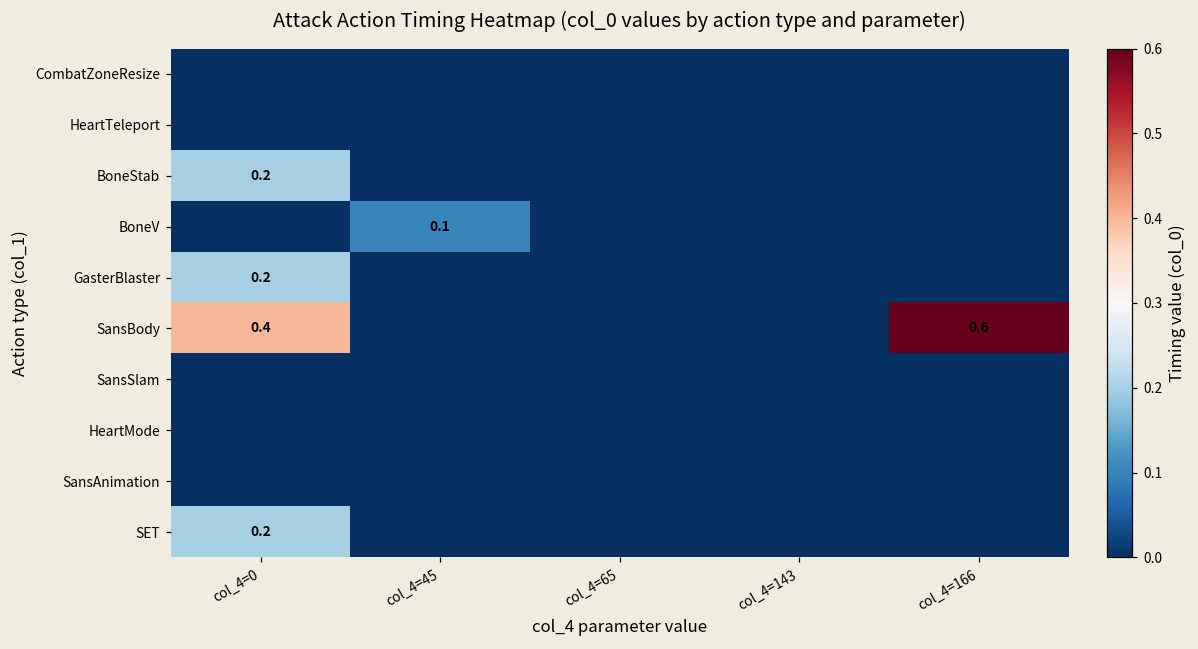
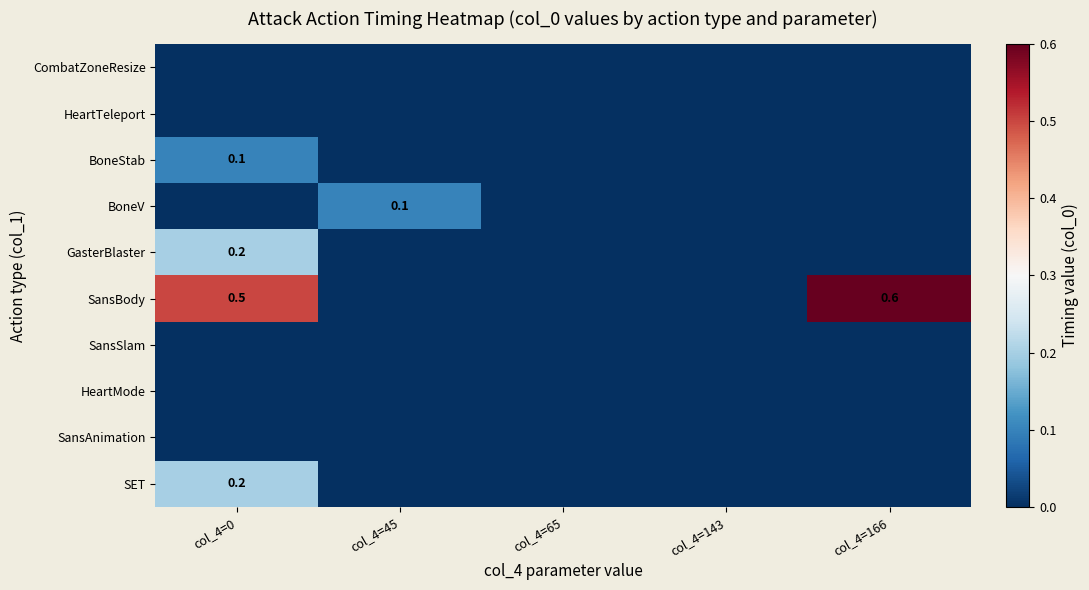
BoneStab, col_4=0: 0.2 -> 0.1
SansBody, col_4=0: 0.4 -> 0.5
